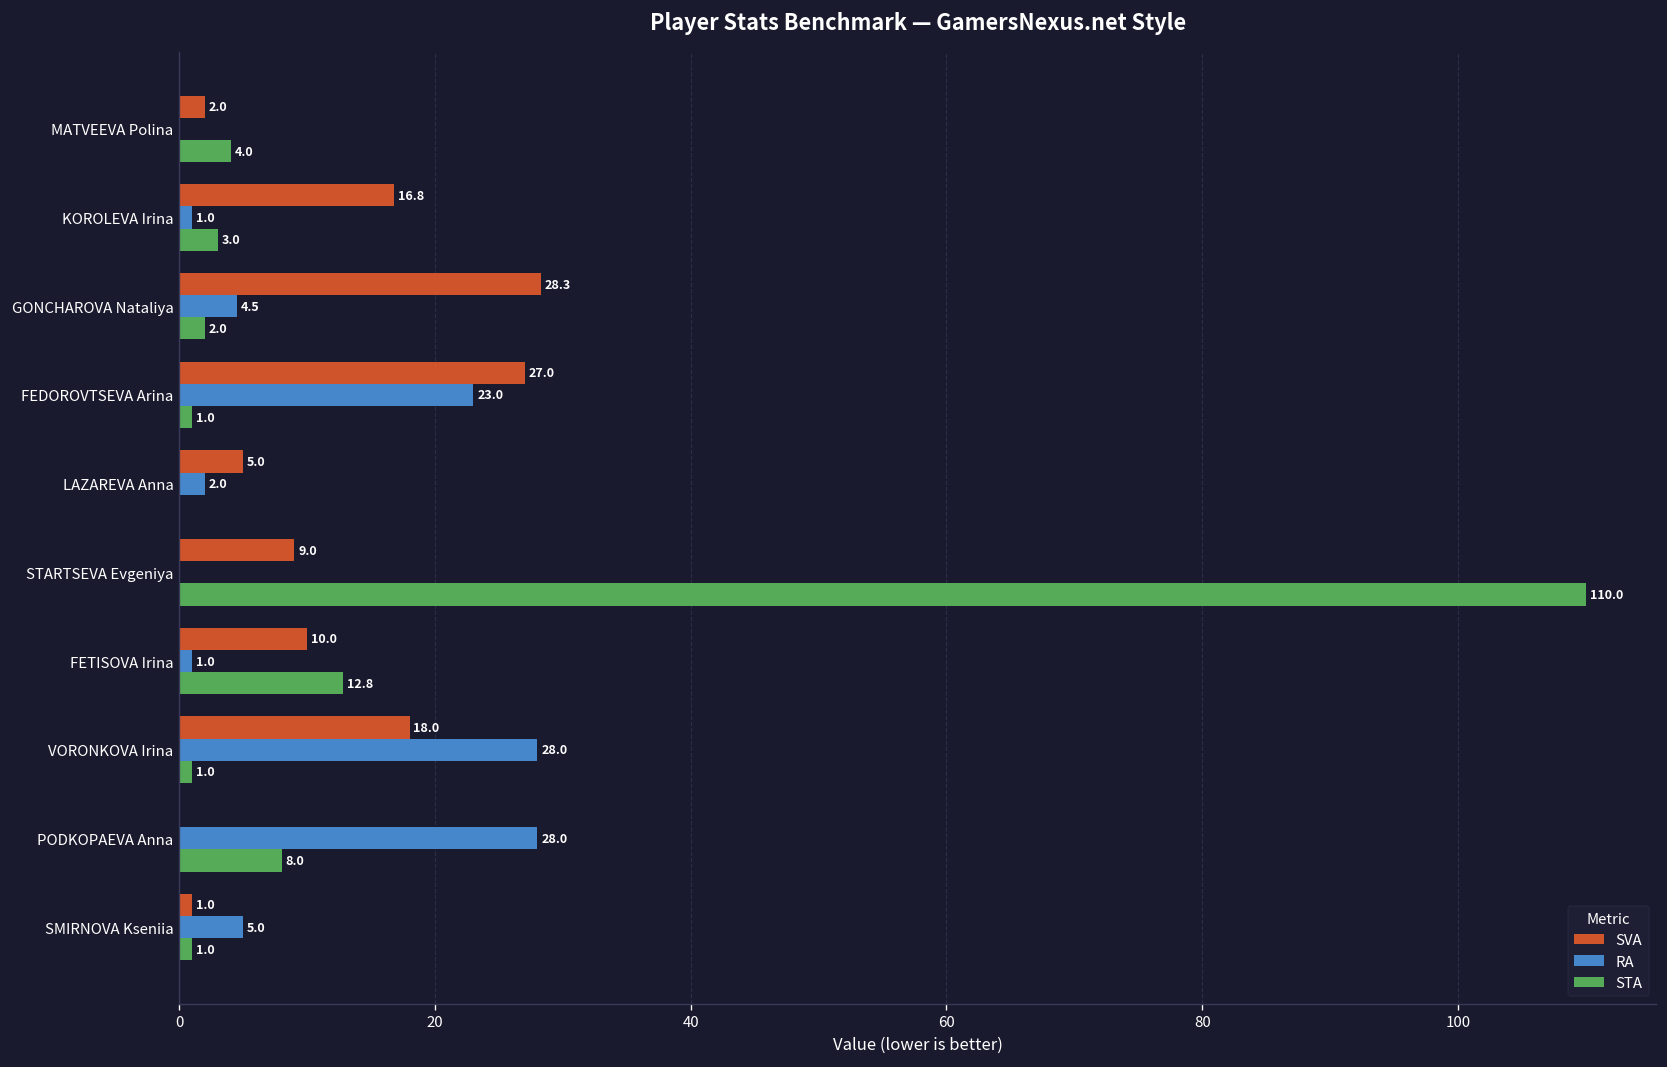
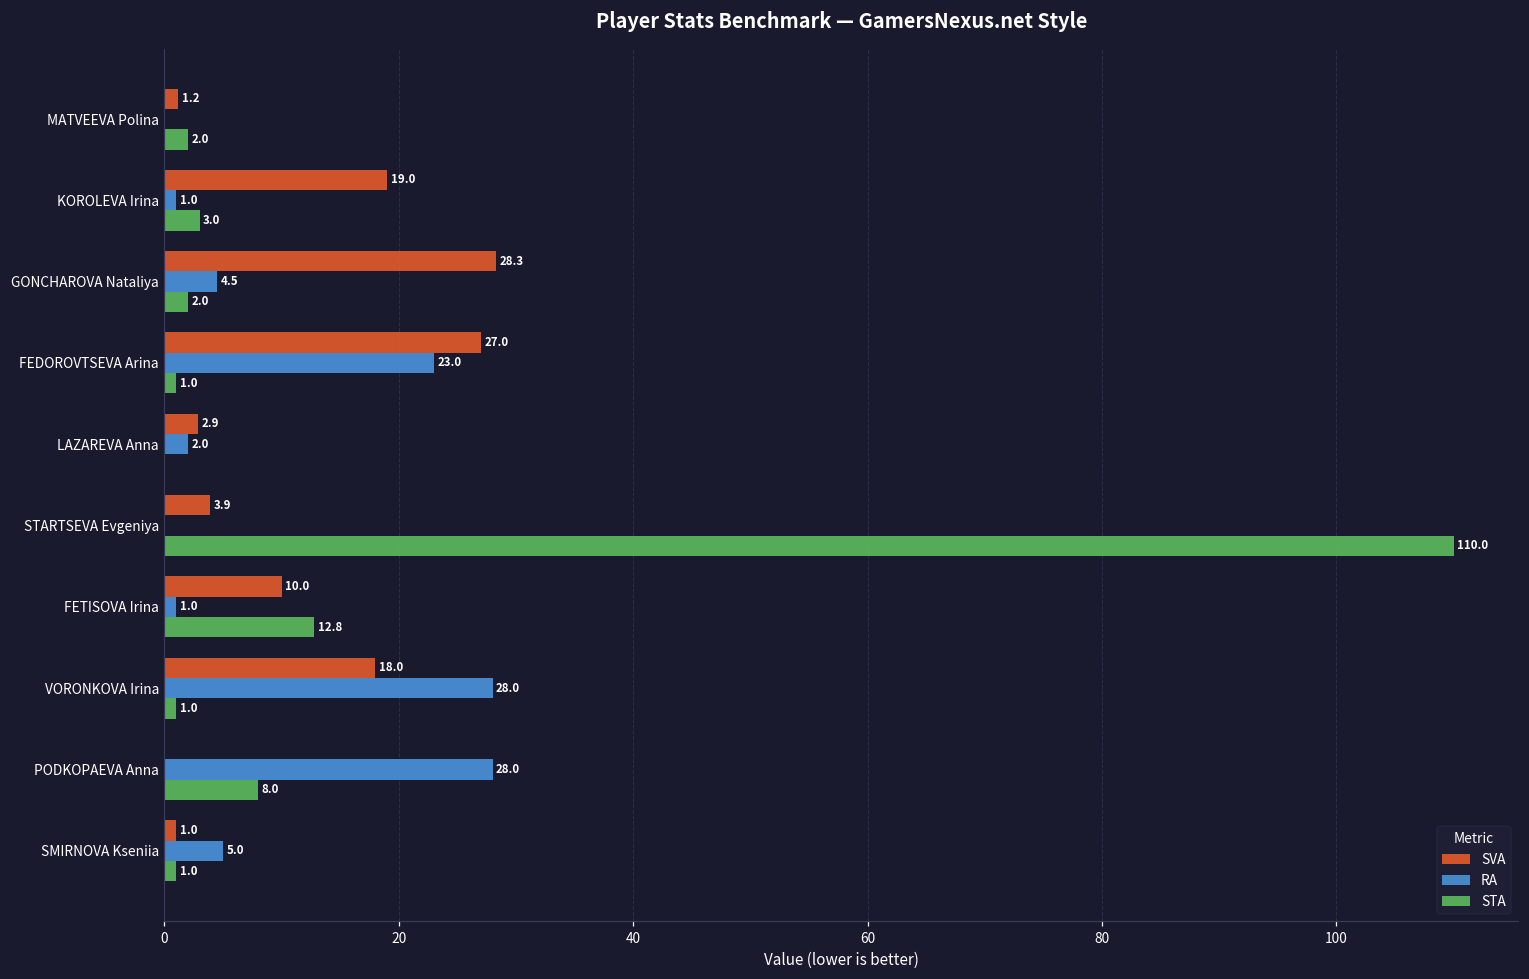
SVA, MATVEEVA Polina: 2.0 -> 1.2
STA, MATVEEVA Polina: 4.0 -> 2.0
SVA, KOROLEVA Irina: 16.8 -> 19.0
SVA, LAZAREVA Anna: 5.0 -> 2.9
SVA, STARTSEVA Evgeniya: 9.0 -> 3.9
